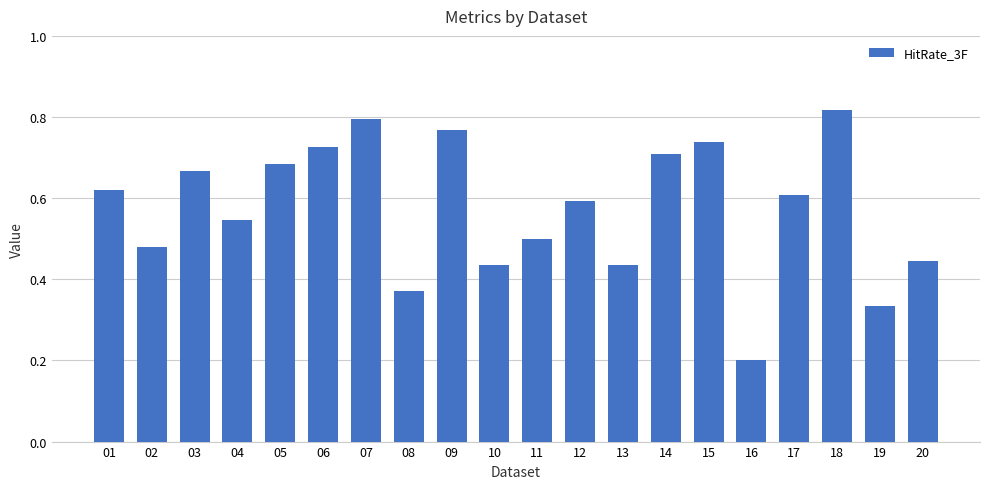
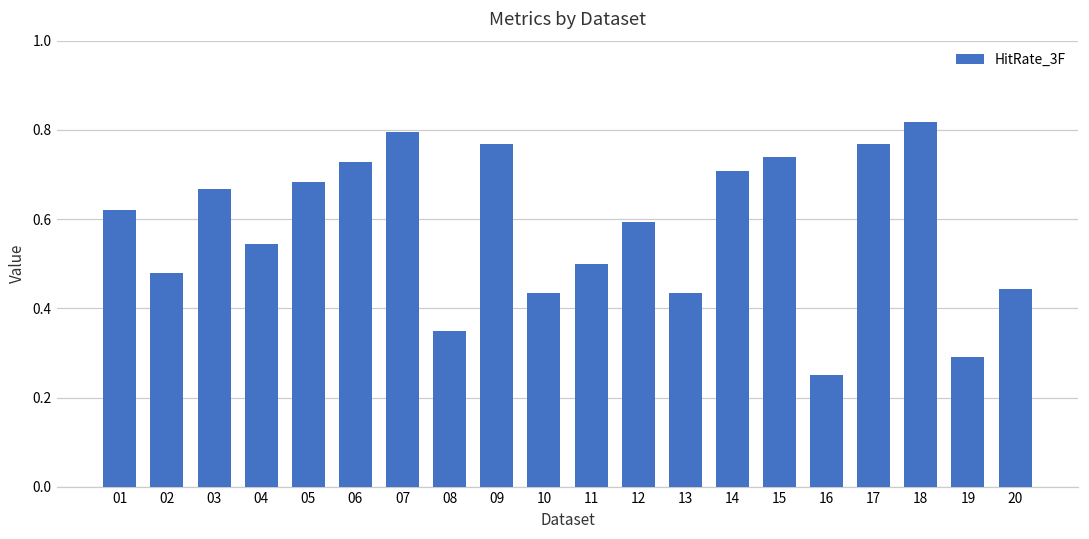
08: 0.37 -> 0.35
16: 0.20 -> 0.25
17: 0.61 -> 0.77
19: 0.33 -> 0.29
